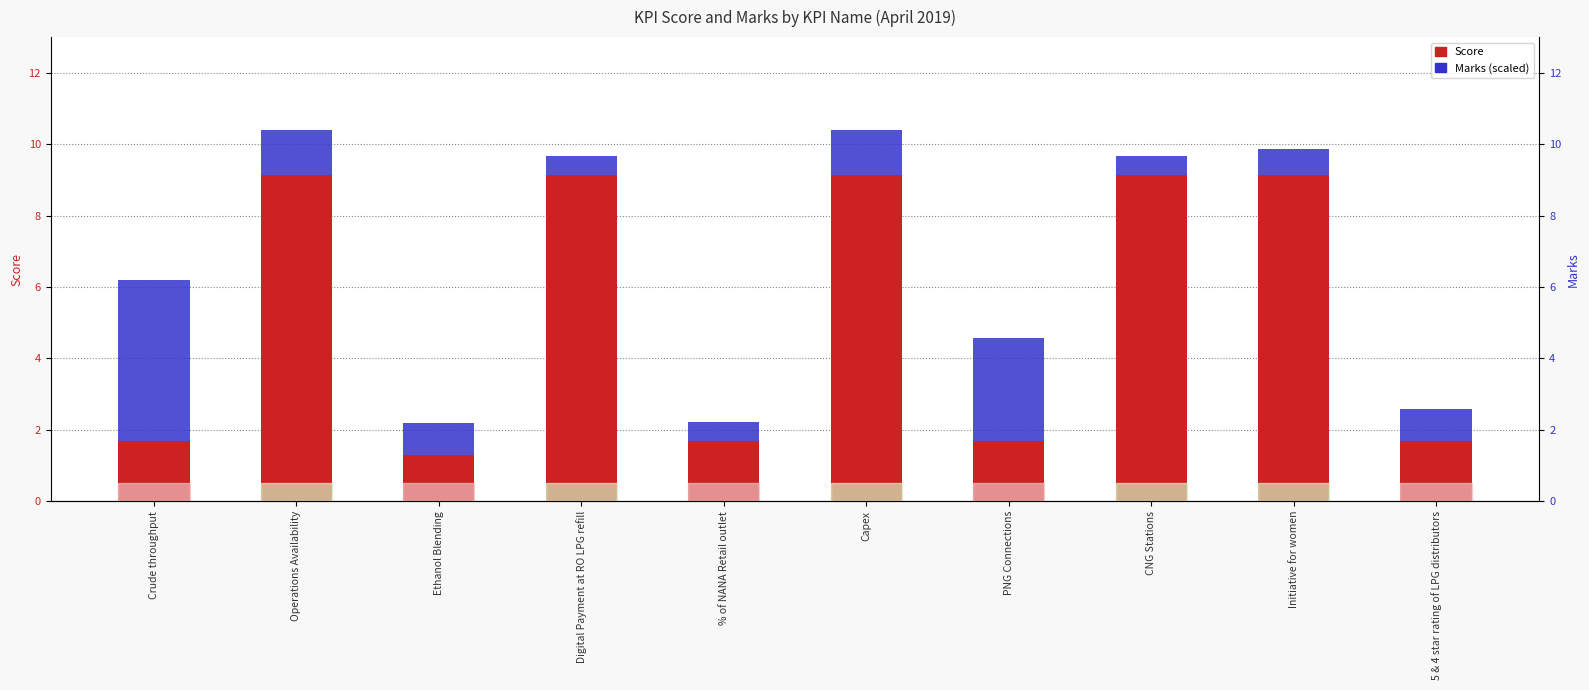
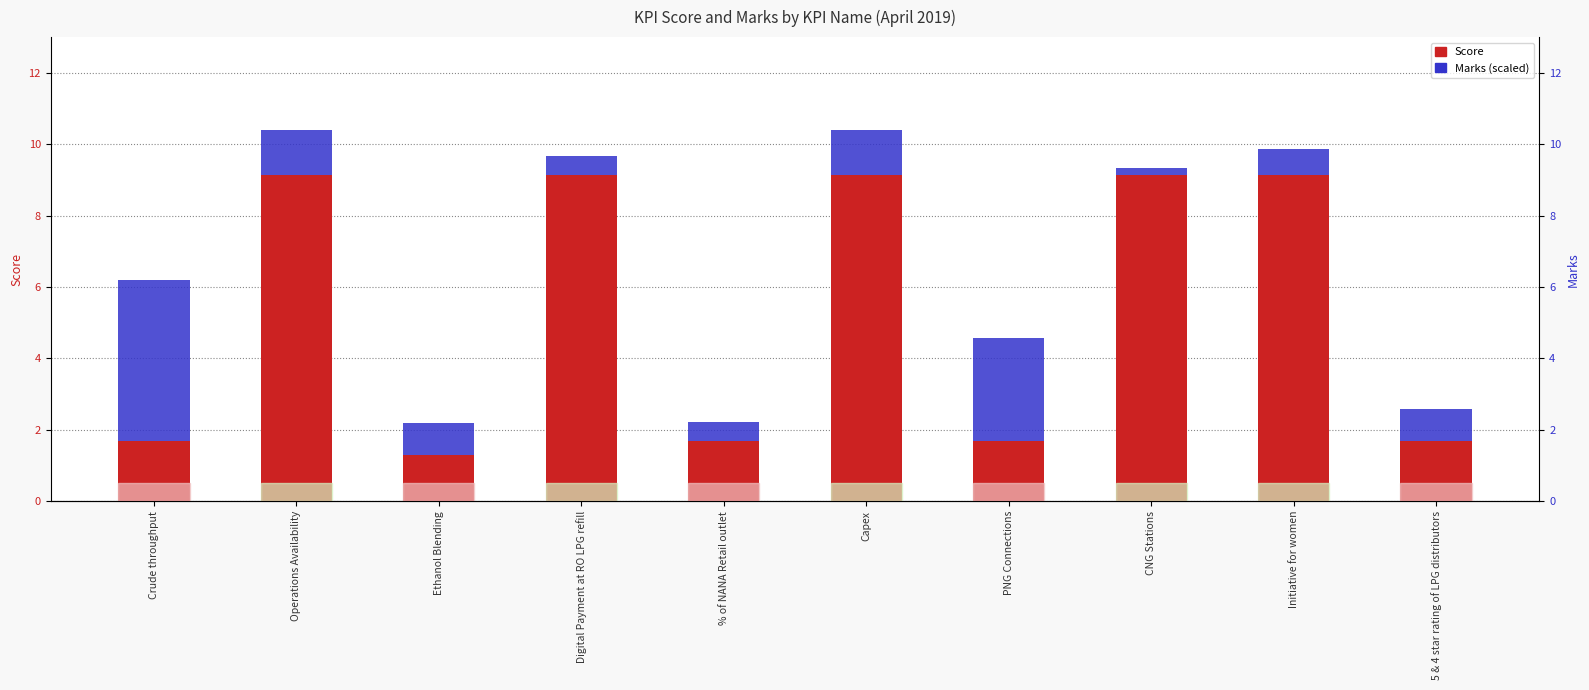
Marks (scaled), CNG Stations: 0.5 -> 0.2
